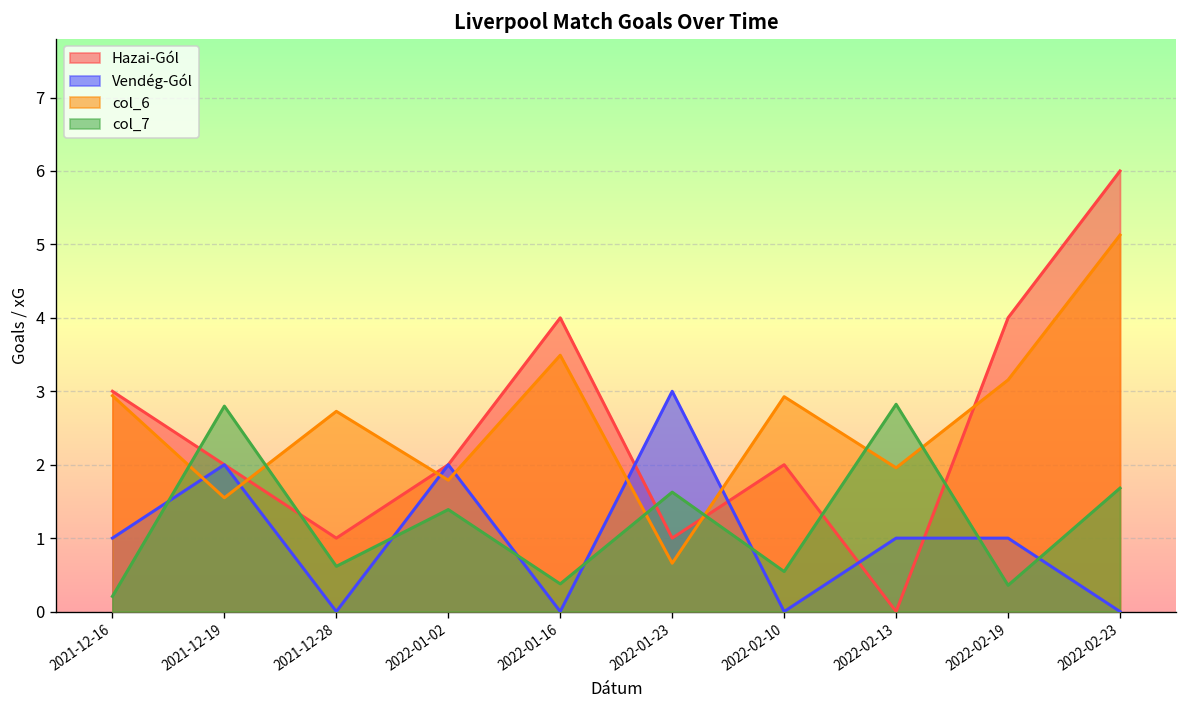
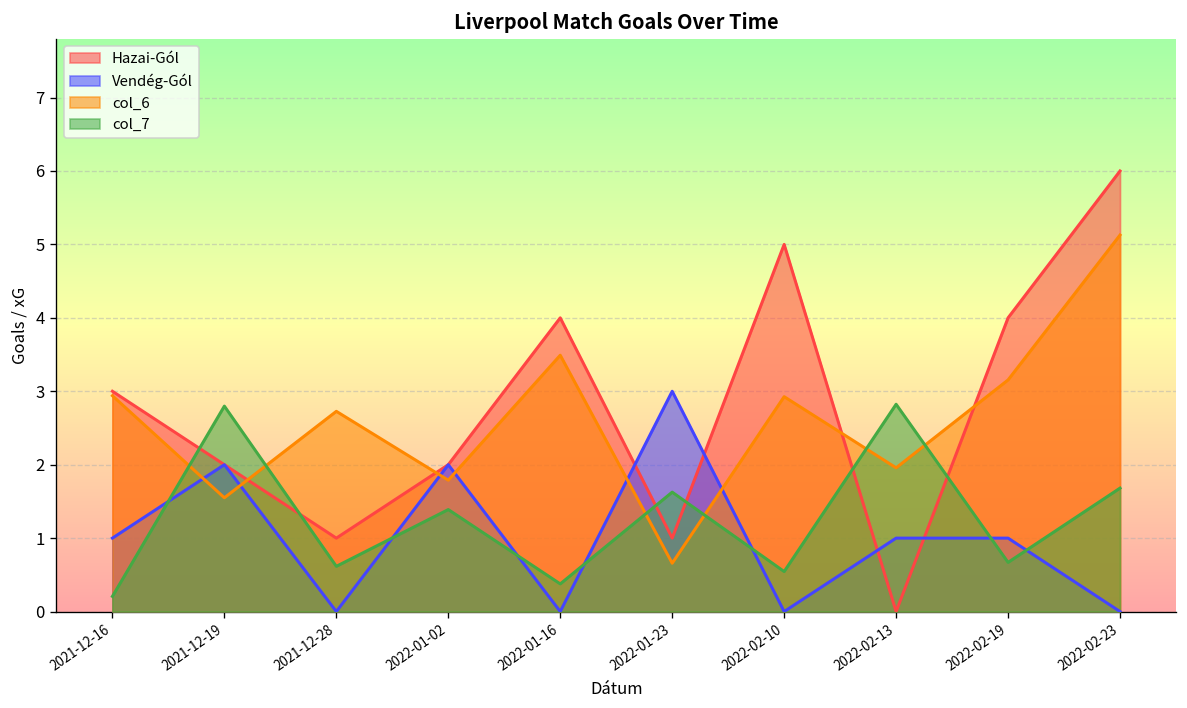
Hazai-Gól, 2022-02-10: 2 -> 5
col_7, 2022-02-19: 0.4 -> 0.7
